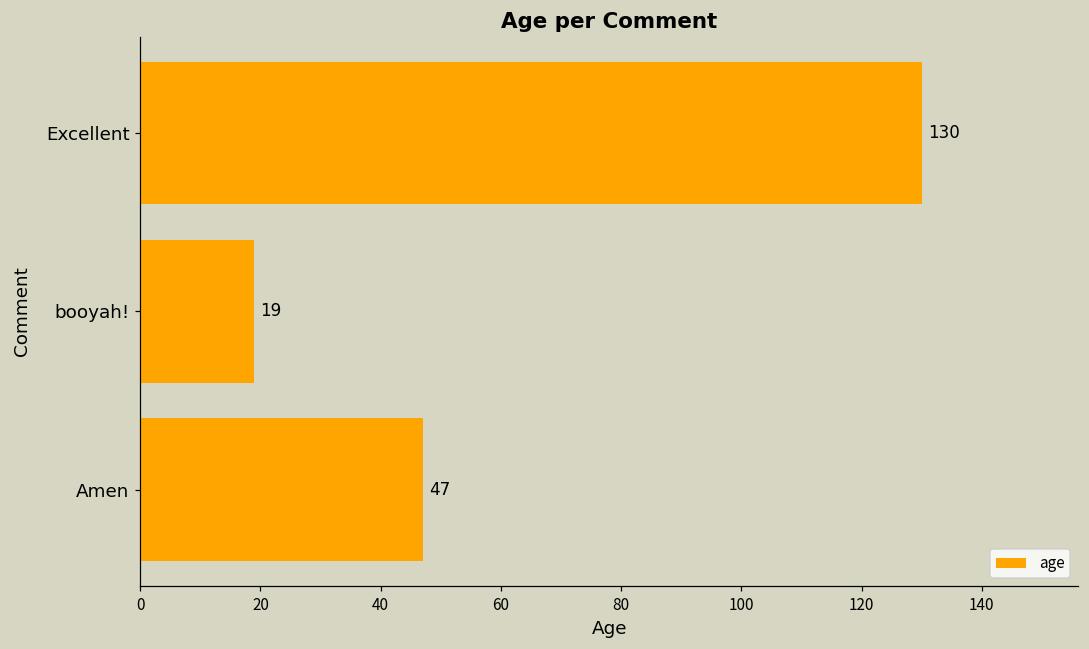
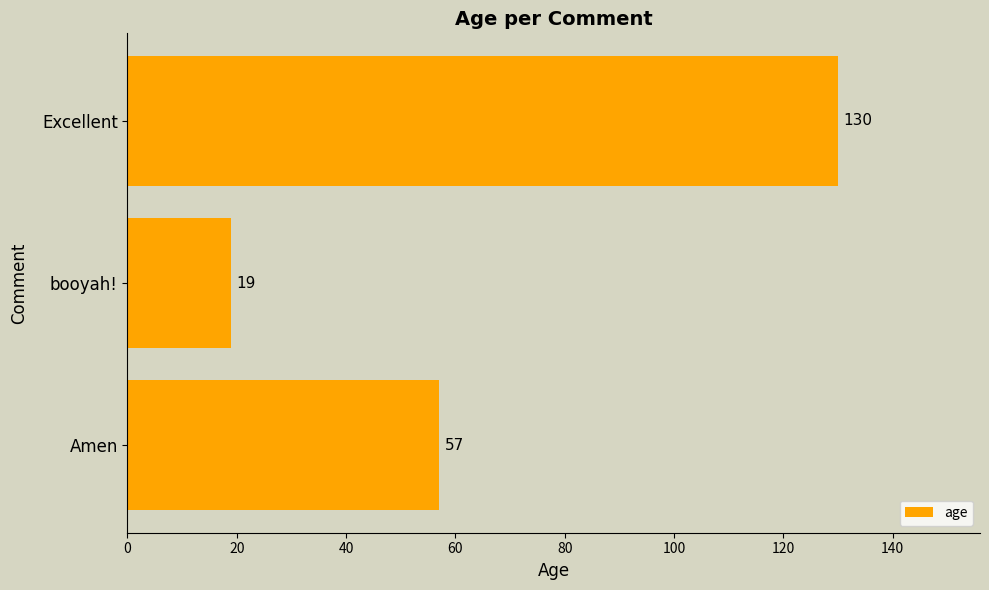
Amen: 47 -> 57
